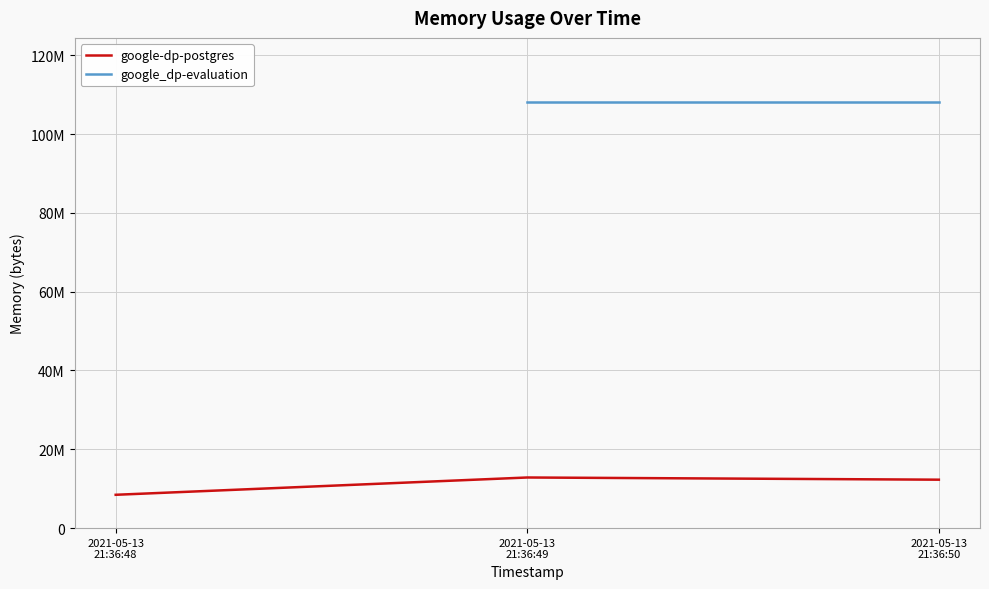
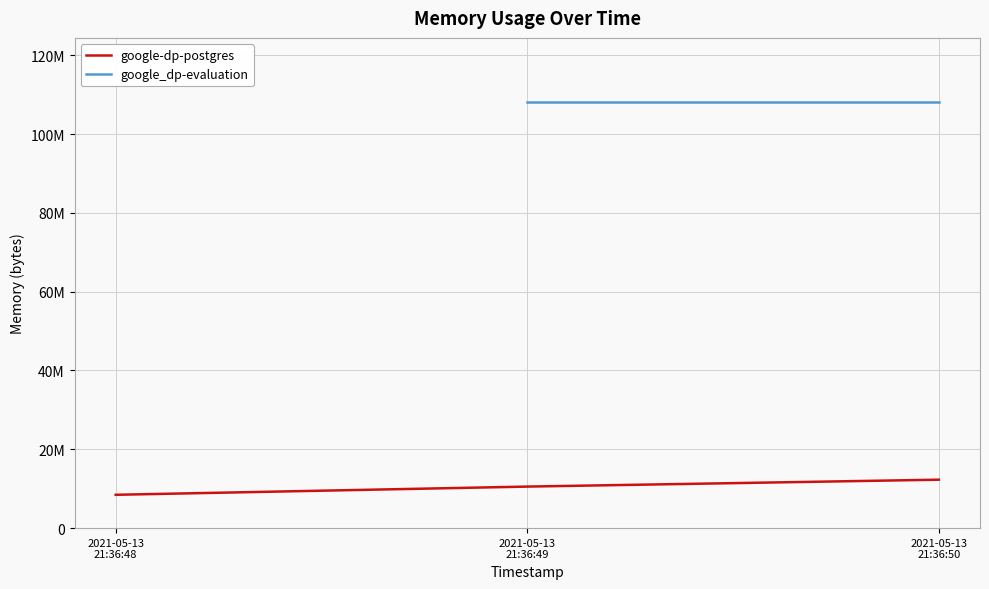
google-dp-postgres, 2021-05-13 21:36:49: 13000000 -> 11000000
